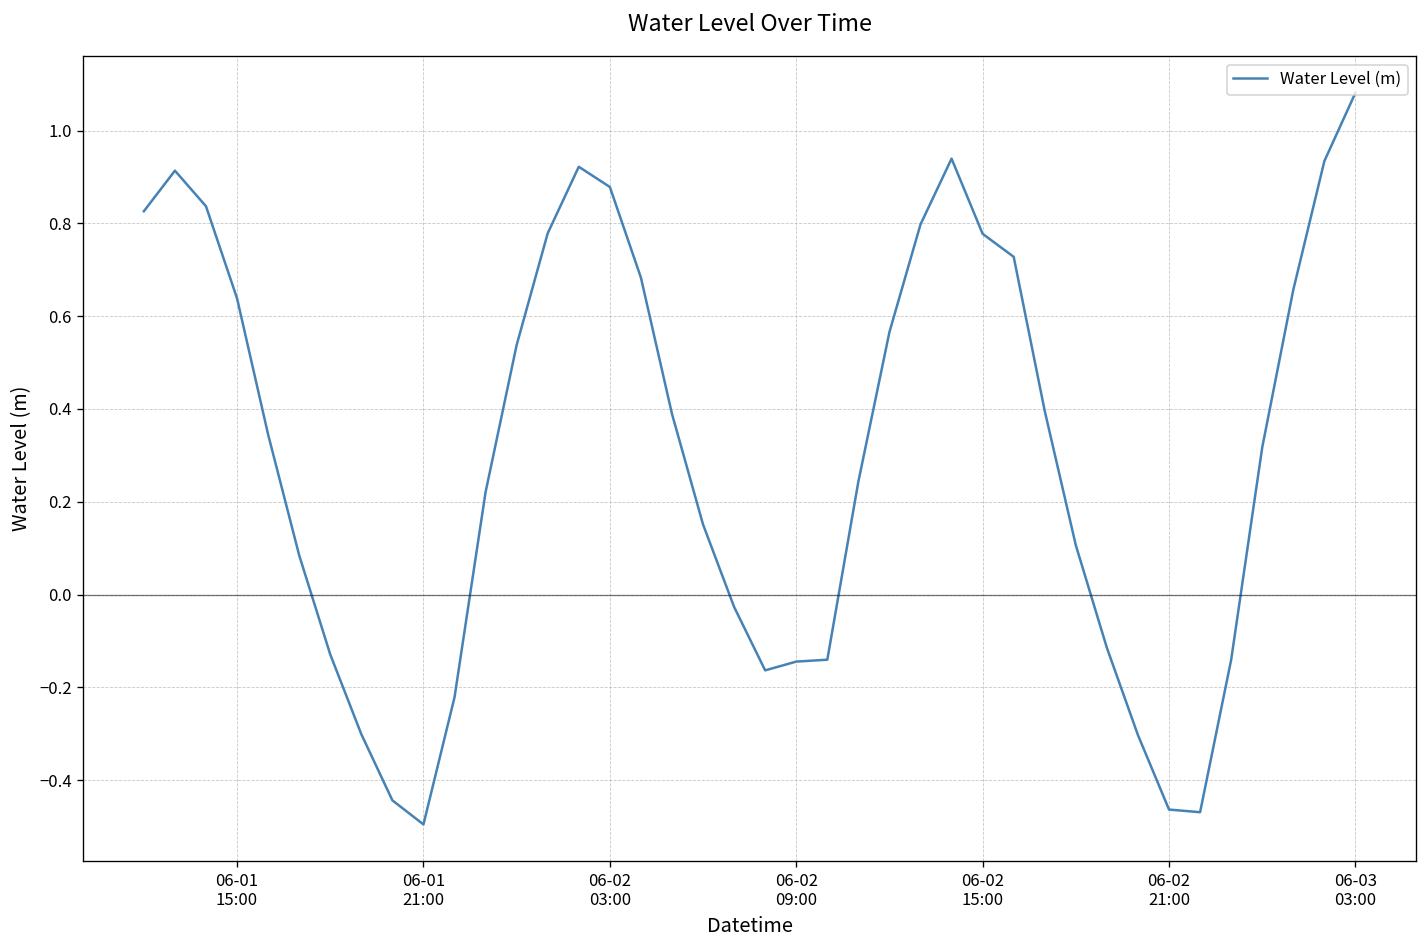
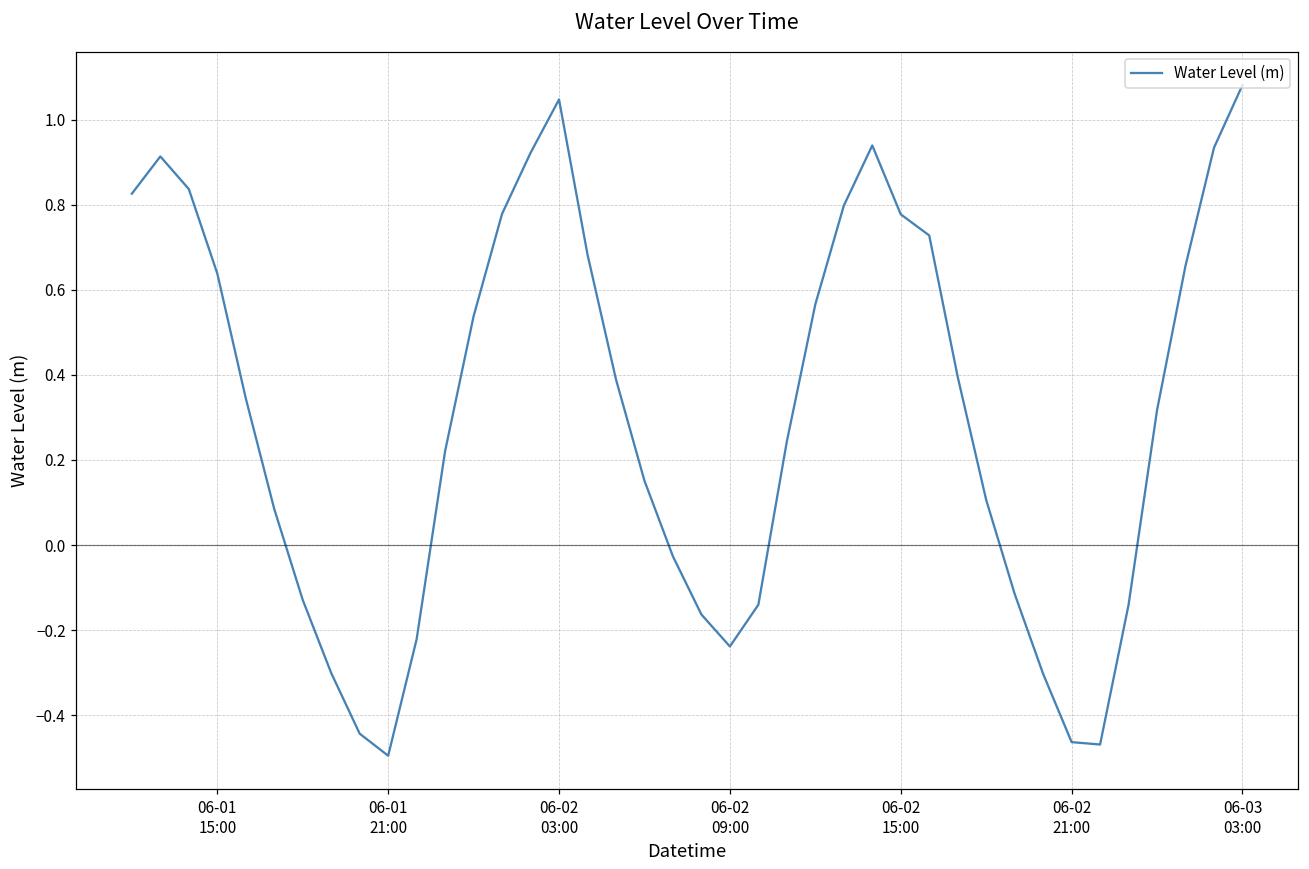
06-02 03:00: 0.88 -> 1.05
06-02 09:00: -0.14 -> -0.24
